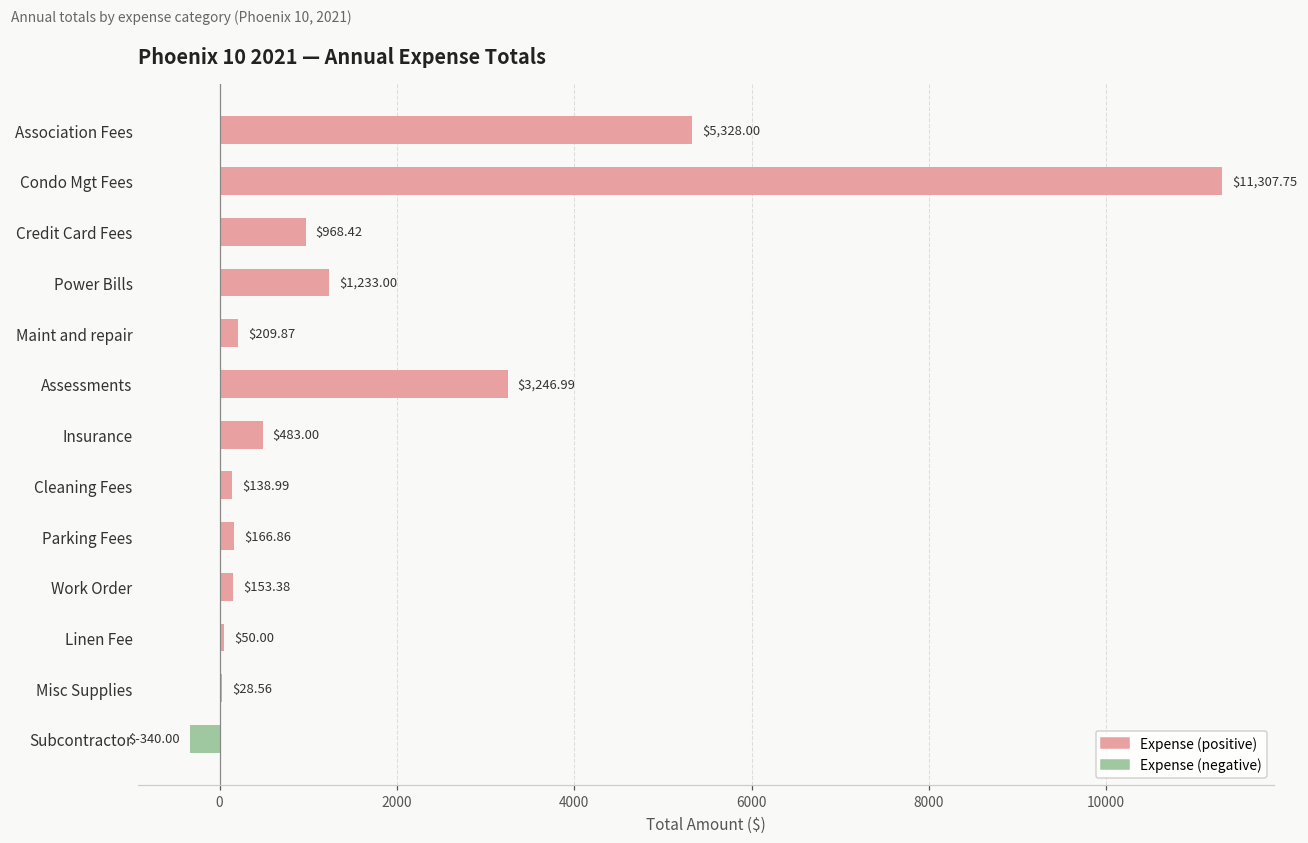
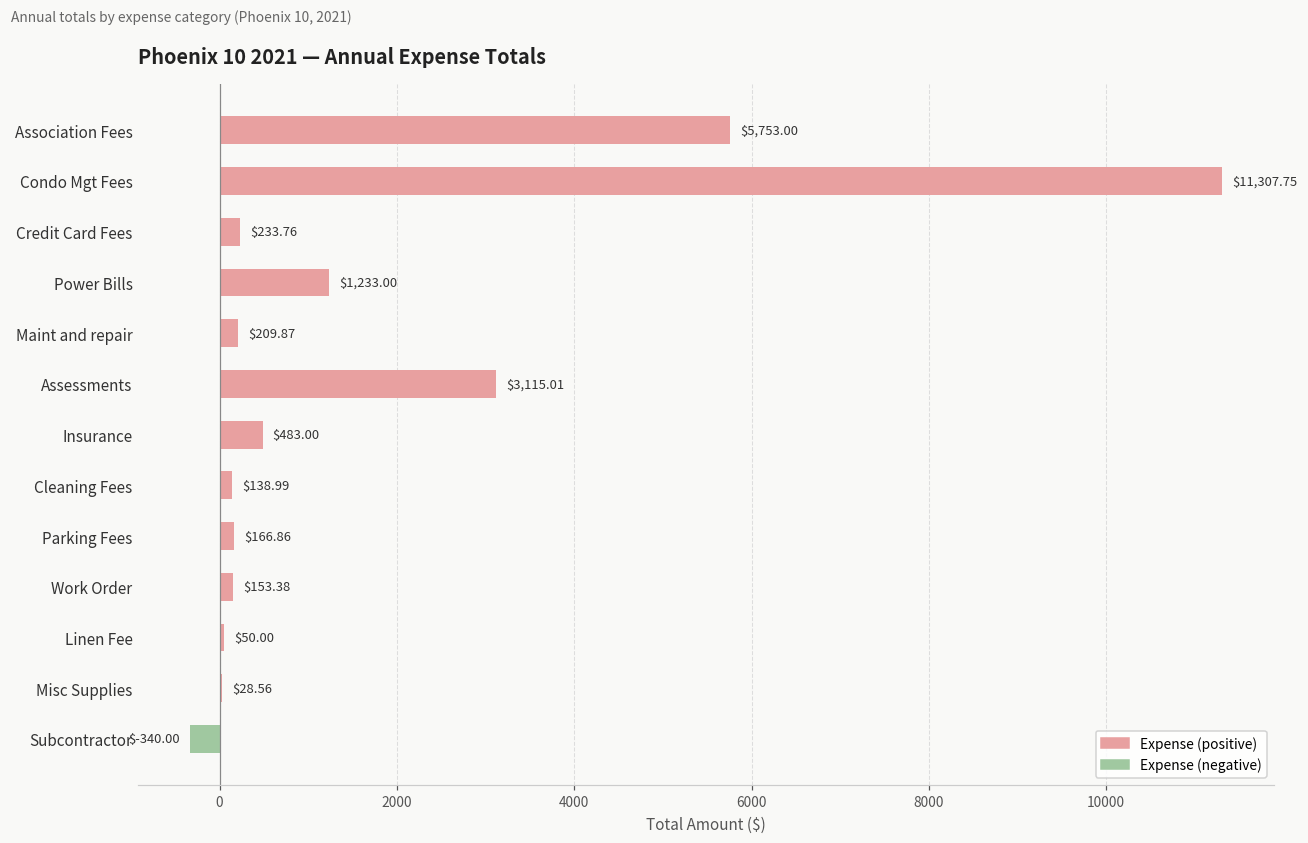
Association Fees: $5,328.00 -> $5,753.00
Credit Card Fees: $968.42 -> $233.76
Assessments: $3,246.99 -> $3,115.01
